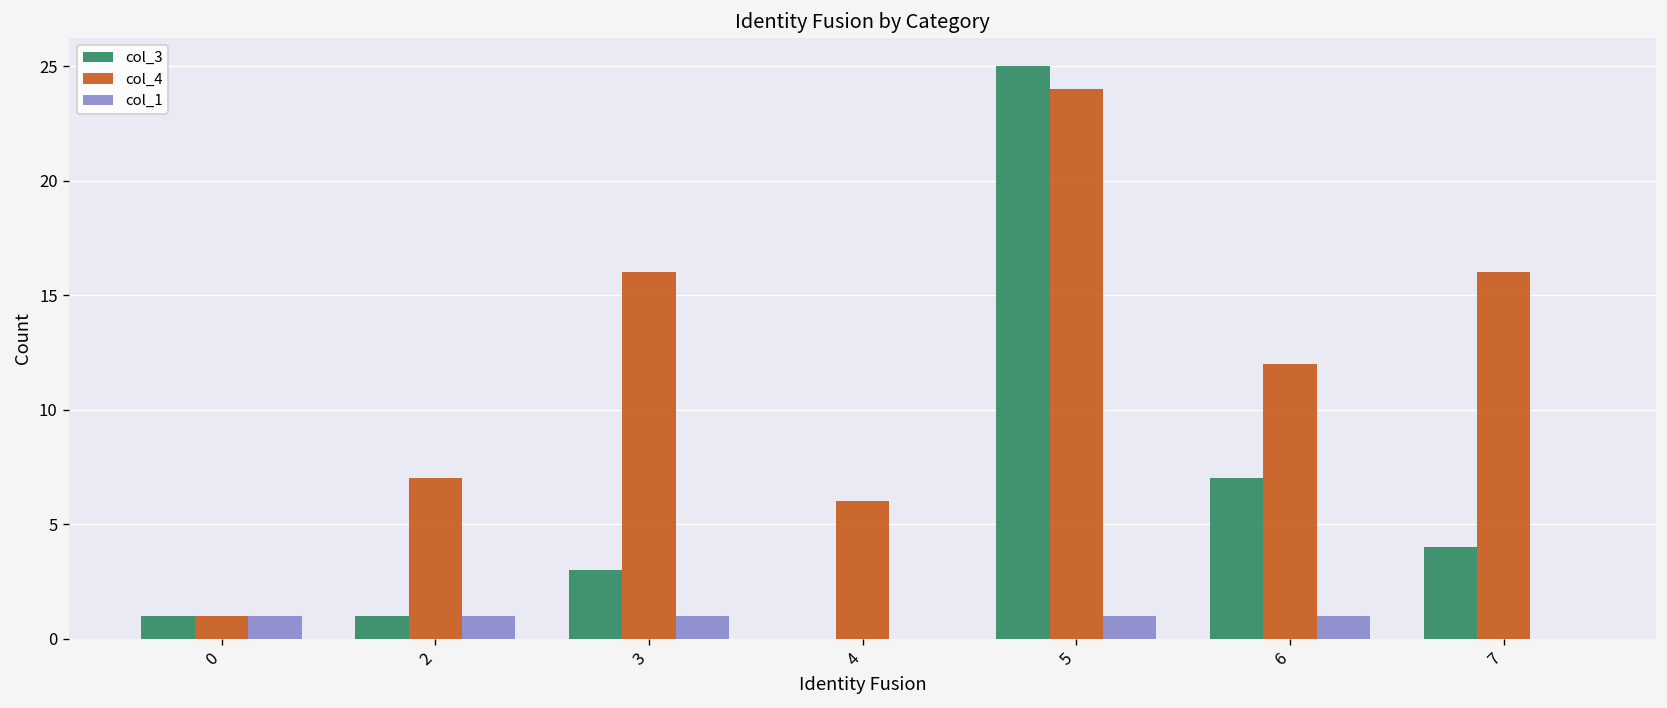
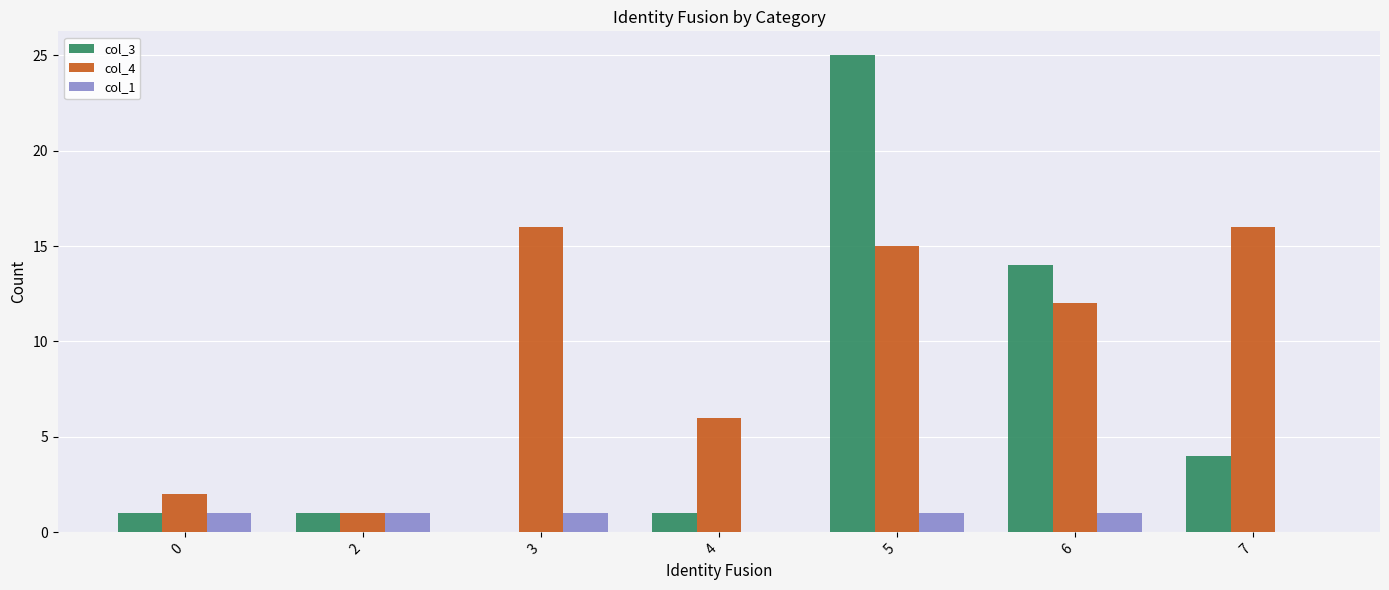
col_4, 0: 1 -> 2
col_4, 2: 7 -> 1
col_3, 3: 3 -> 0
col_3, 4: 0 -> 1
col_4, 5: 24 -> 15
col_3, 6: 7 -> 14
